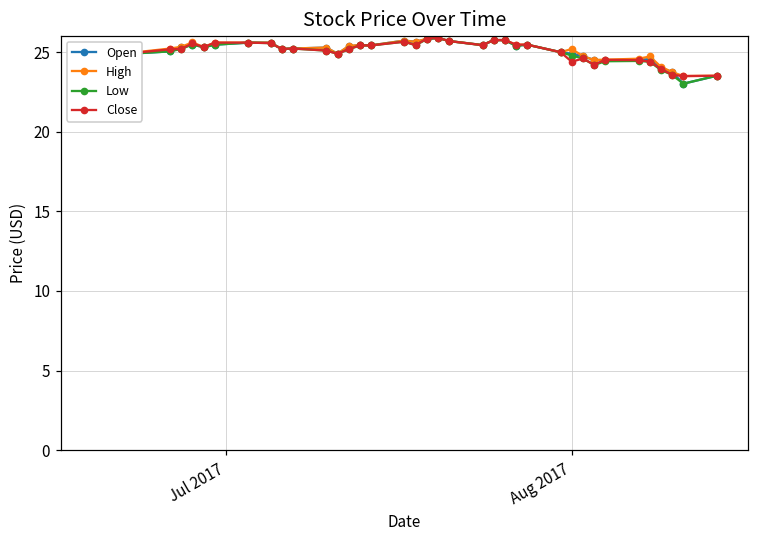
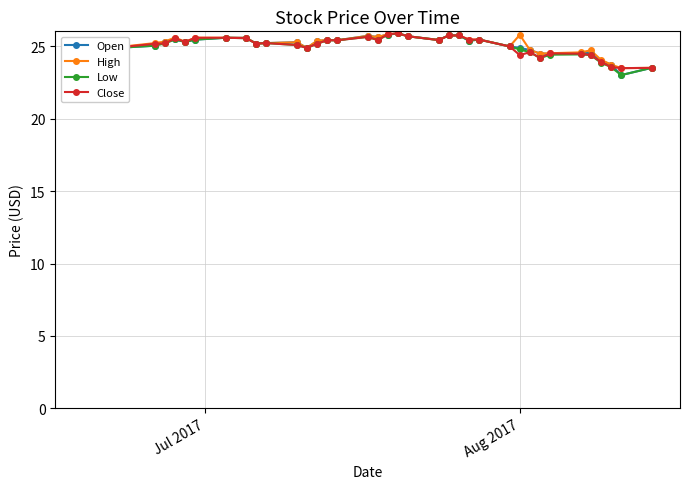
High, Aug 2017: 25.2 -> 25.8
